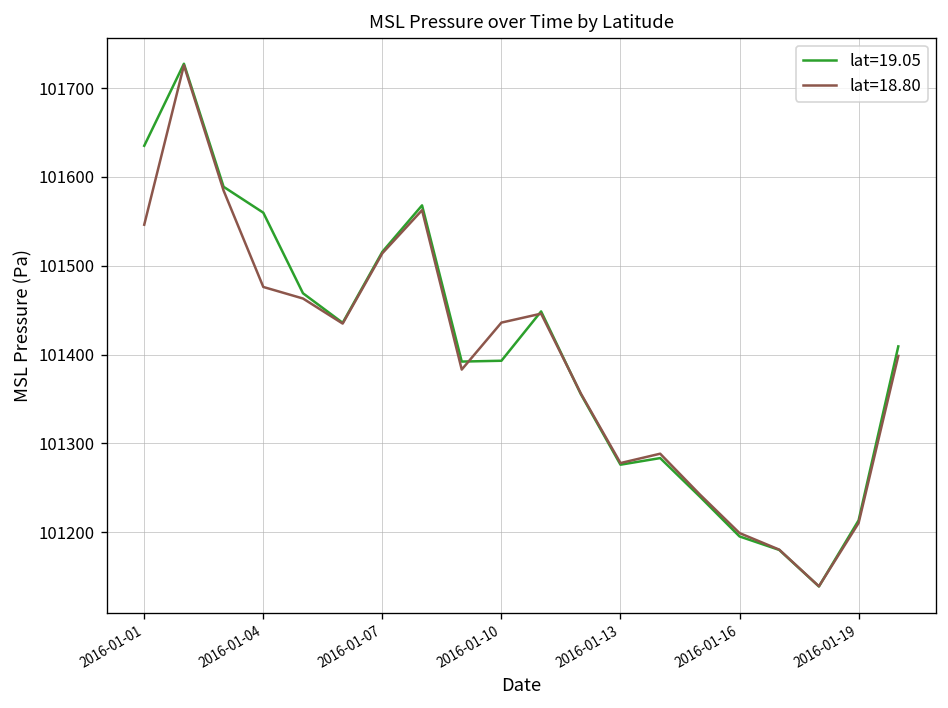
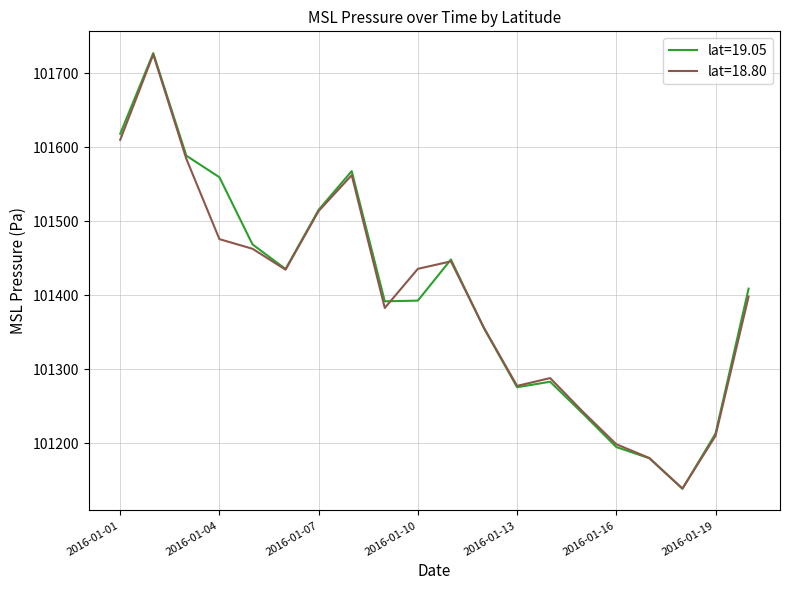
lat=19.05, 2016-01-01: 101640 -> 101620
lat=18.80, 2016-01-01: 101550 -> 101610
